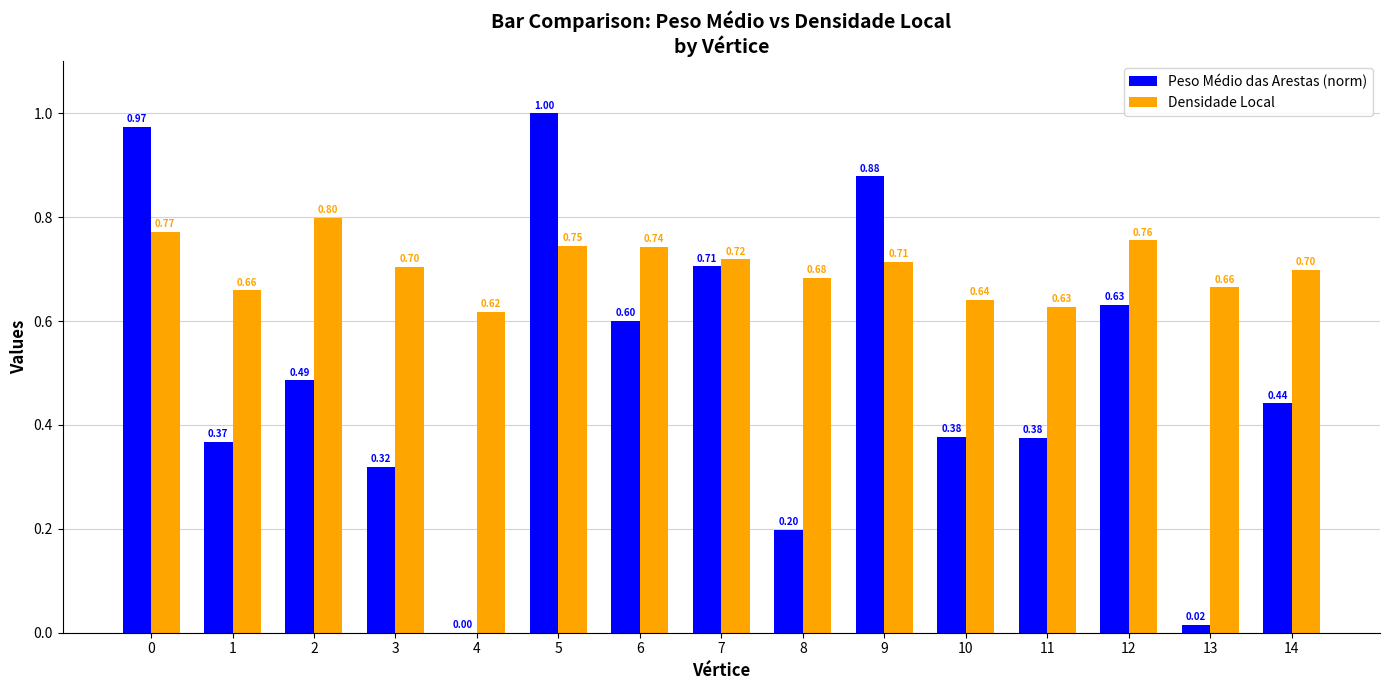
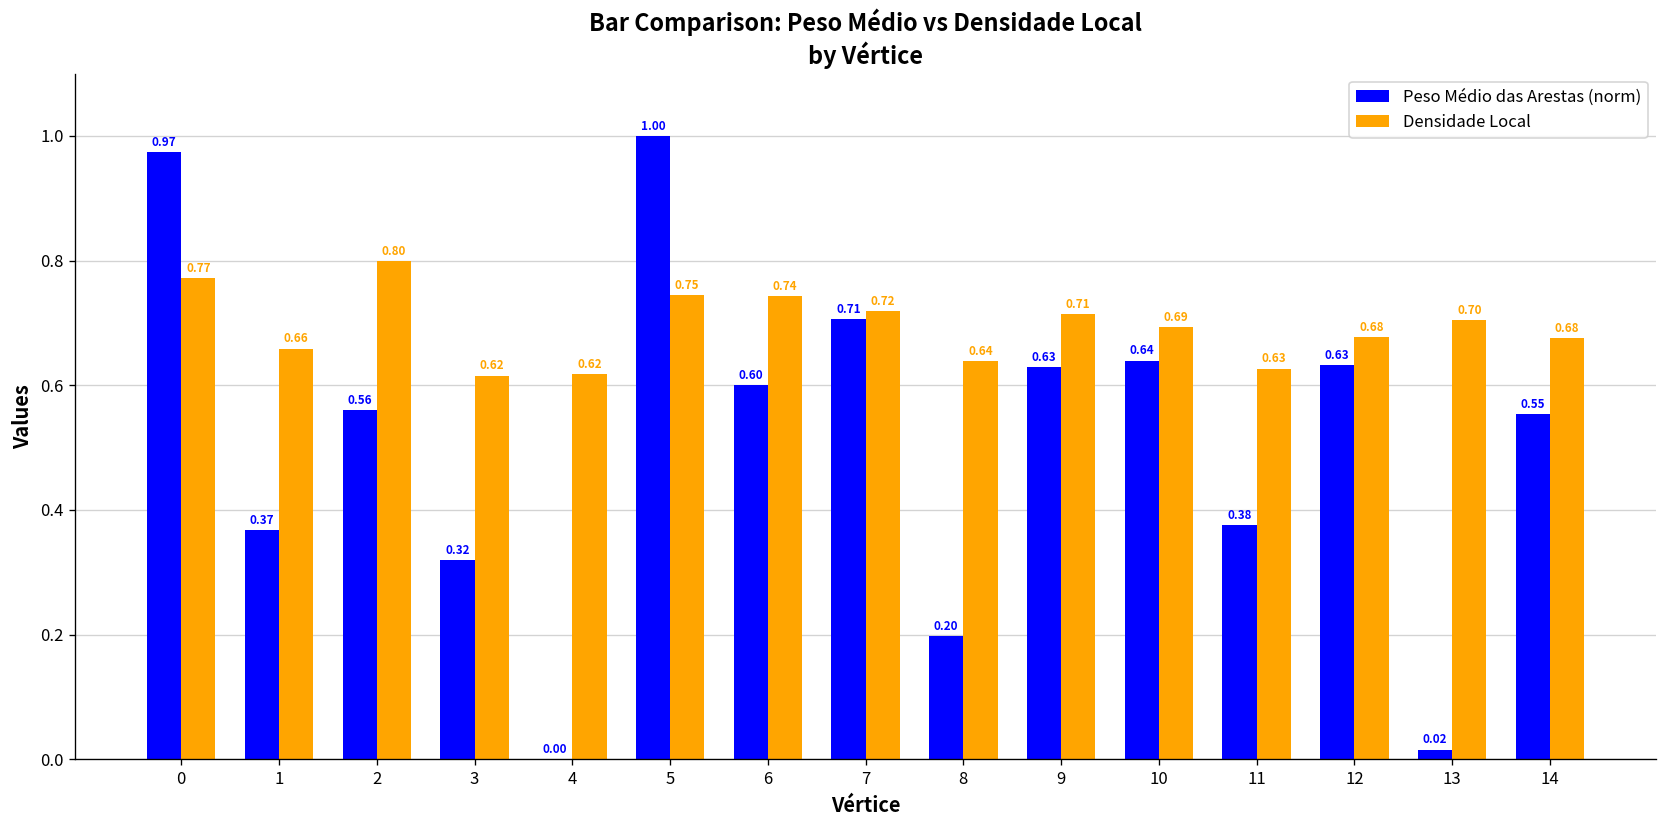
Peso Médio das Arestas (norm), 2: 0.49 -> 0.56
Densidade Local, 3: 0.70 -> 0.62
Densidade Local, 8: 0.68 -> 0.64
Peso Médio das Arestas (norm), 9: 0.88 -> 0.63
Peso Médio das Arestas (norm), 10: 0.38 -> 0.64
Densidade Local, 10: 0.64 -> 0.69
Densidade Local, 12: 0.76 -> 0.68
Densidade Local, 13: 0.66 -> 0.70
Peso Médio das Arestas (norm), 14: 0.44 -> 0.55
Densidade Local, 14: 0.70 -> 0.68
